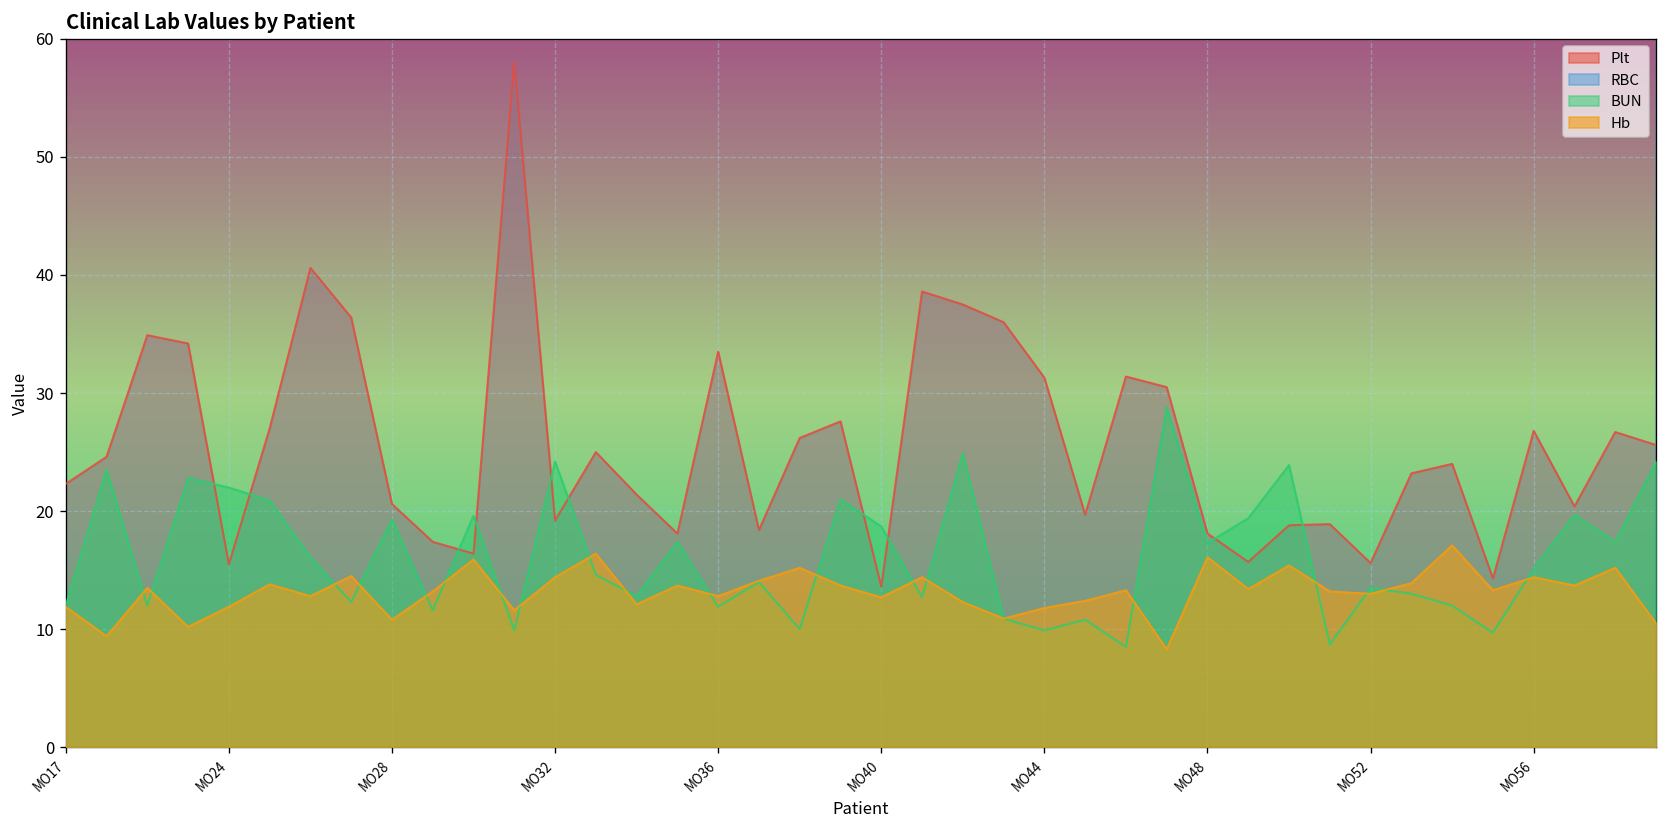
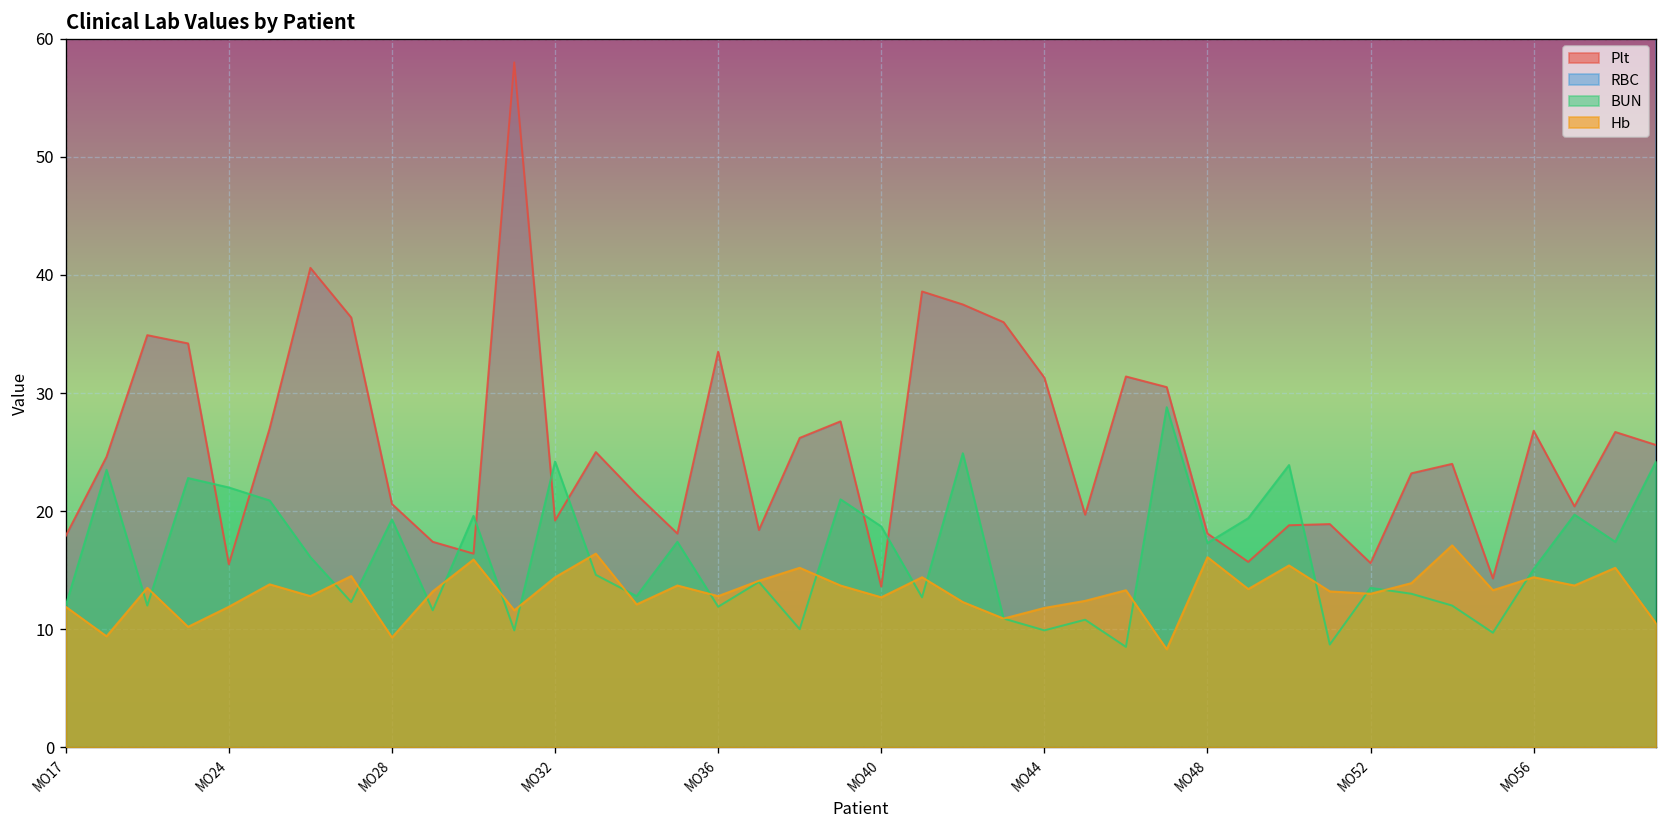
Plt, MO17: 22 -> 18
Hb, MO28: 11 -> 9
